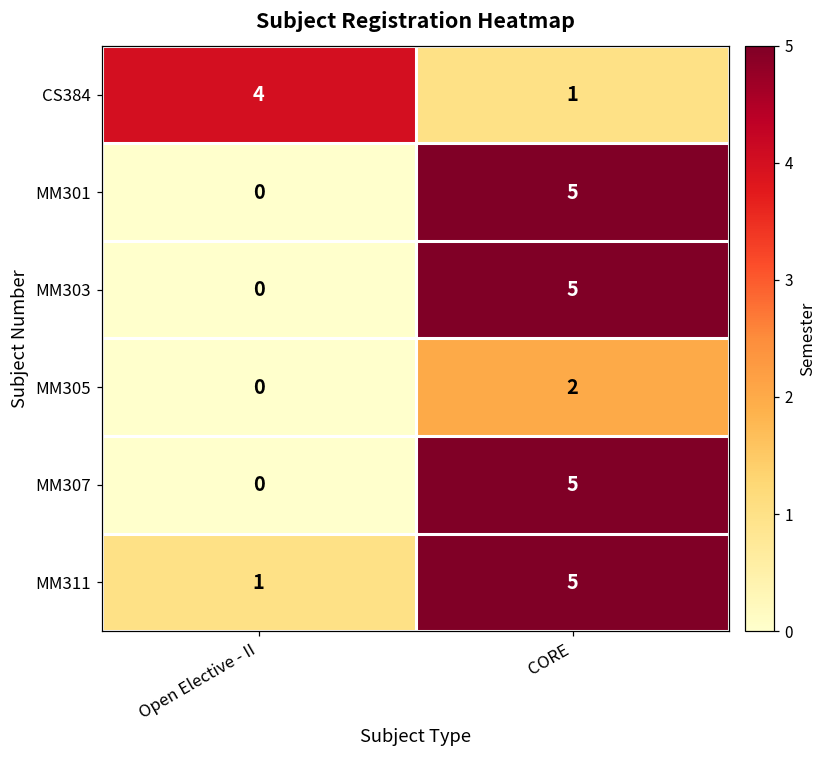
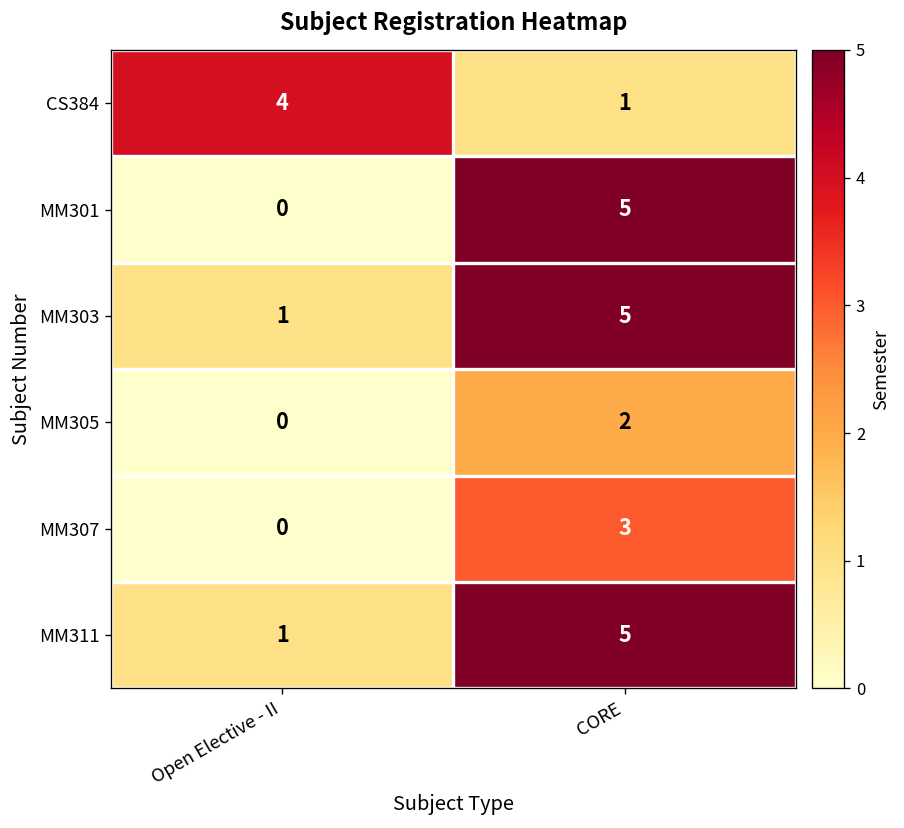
MM303, Open Elective - II: 0 -> 1
MM307, CORE: 5 -> 3
